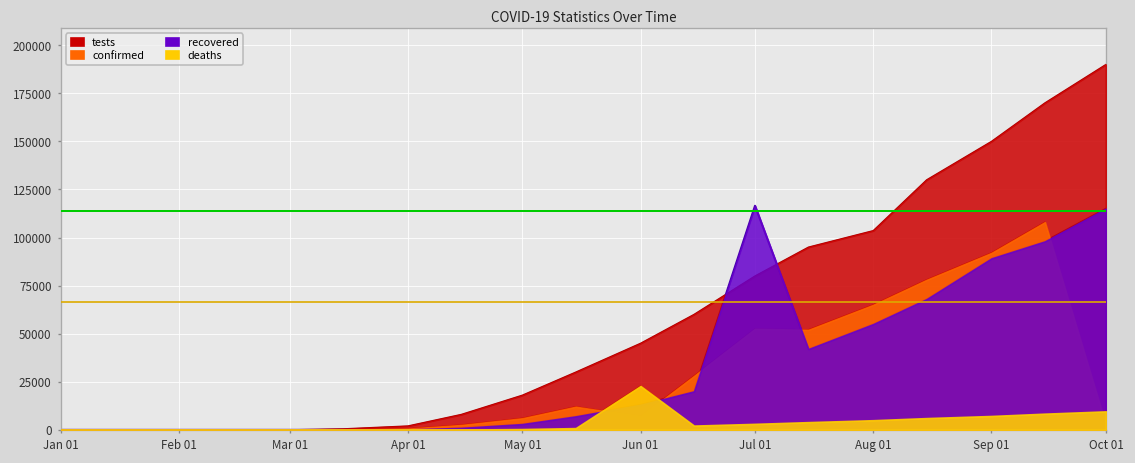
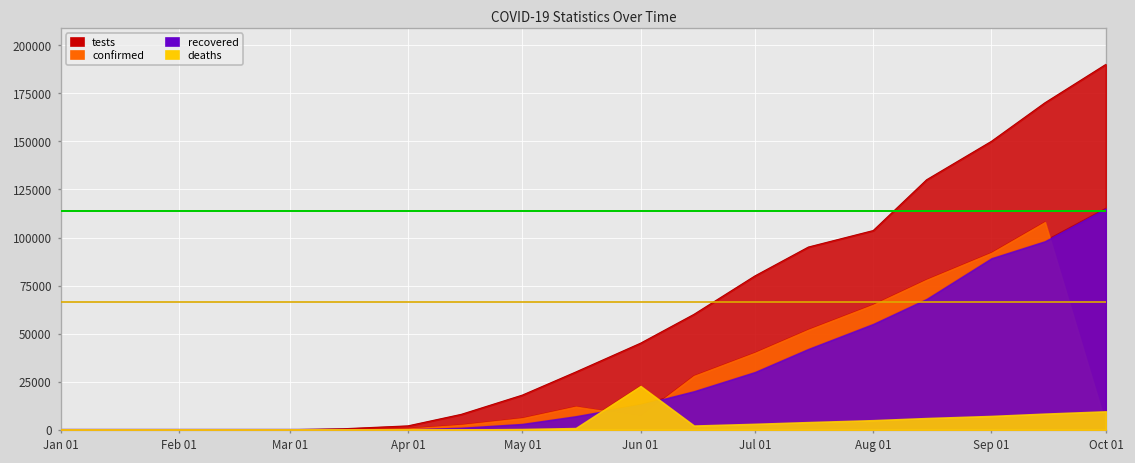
confirmed, Jul 01: 53000 -> 40000
recovered, Jul 01: 117000 -> 30000
